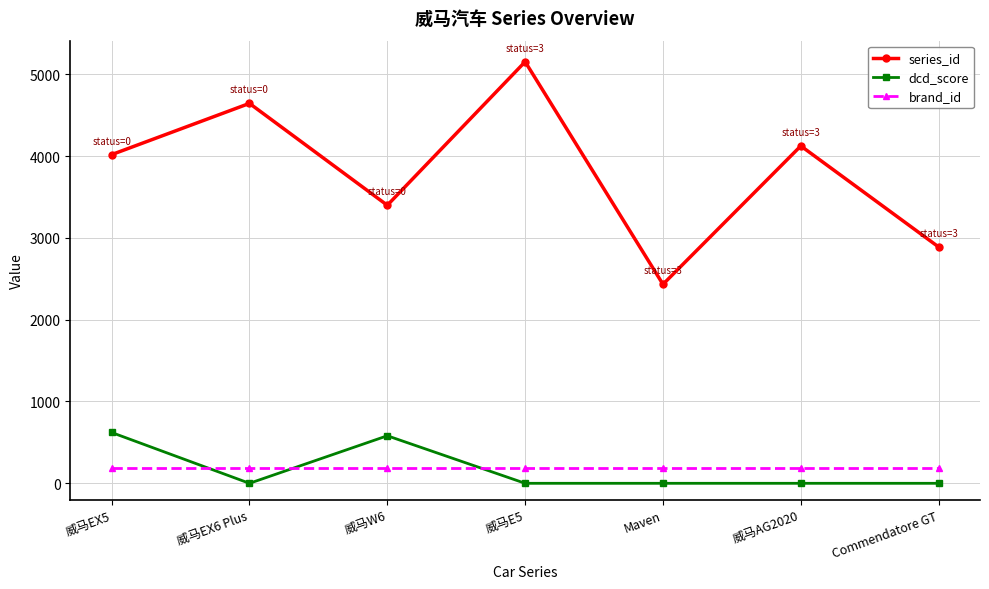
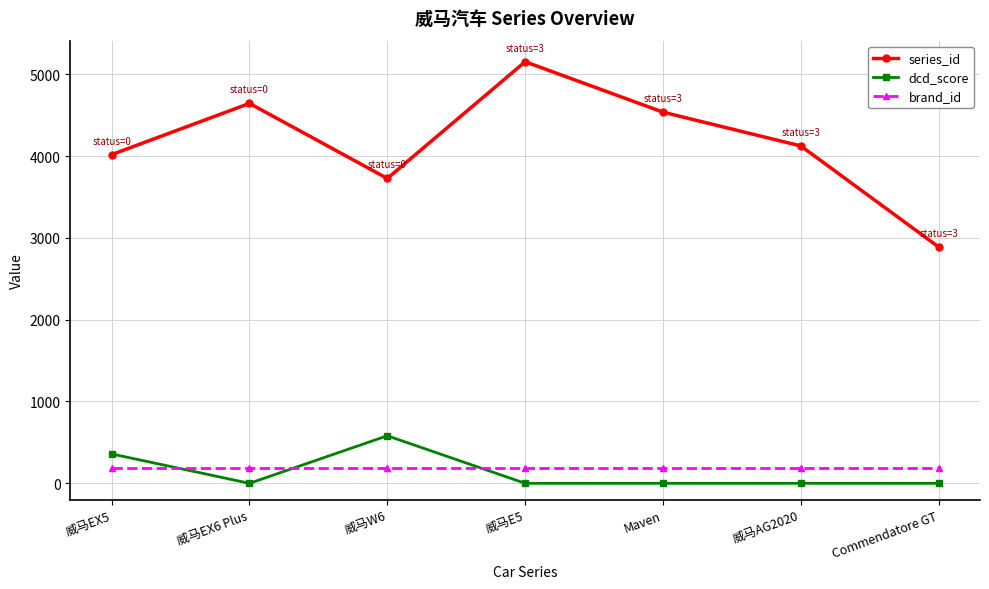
dcd_score, 威马EX5: 600 -> 400
series_id, 威马W6: 3400 -> 3700
series_id, Maven: 2400 -> 4500
